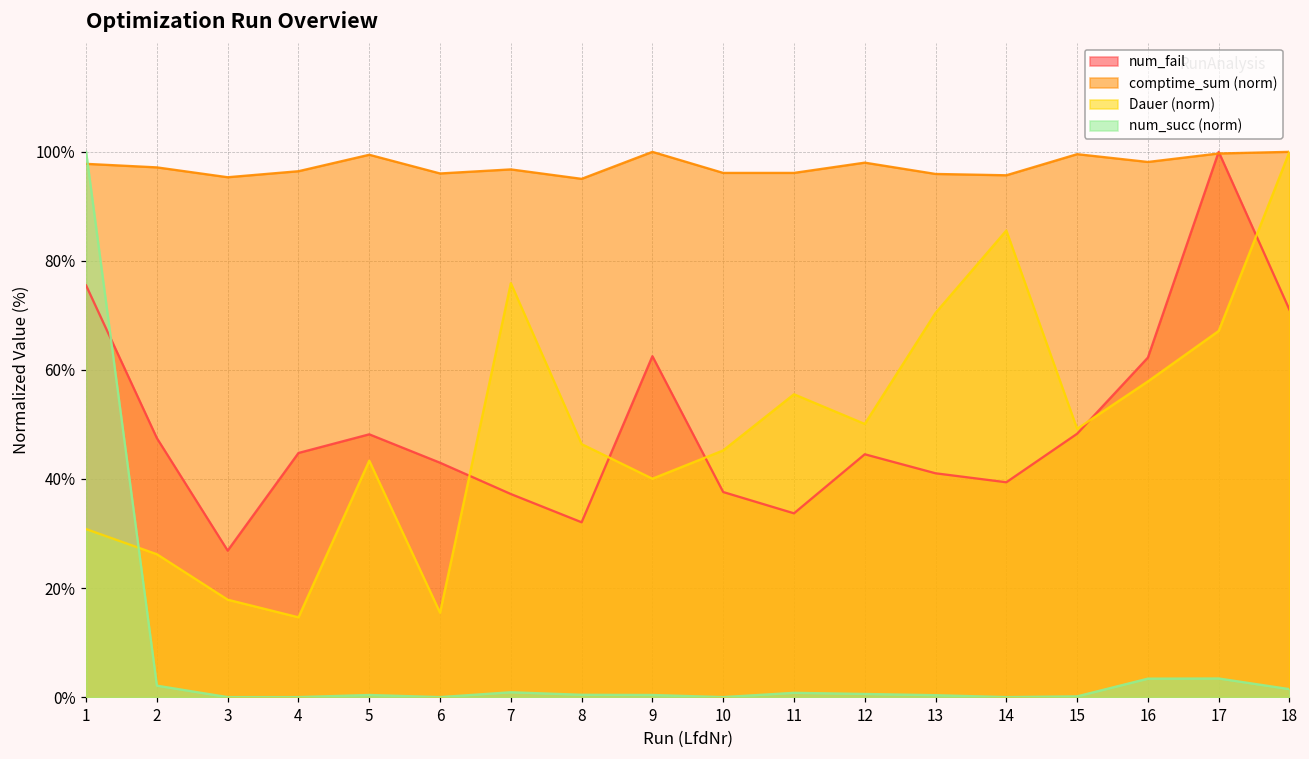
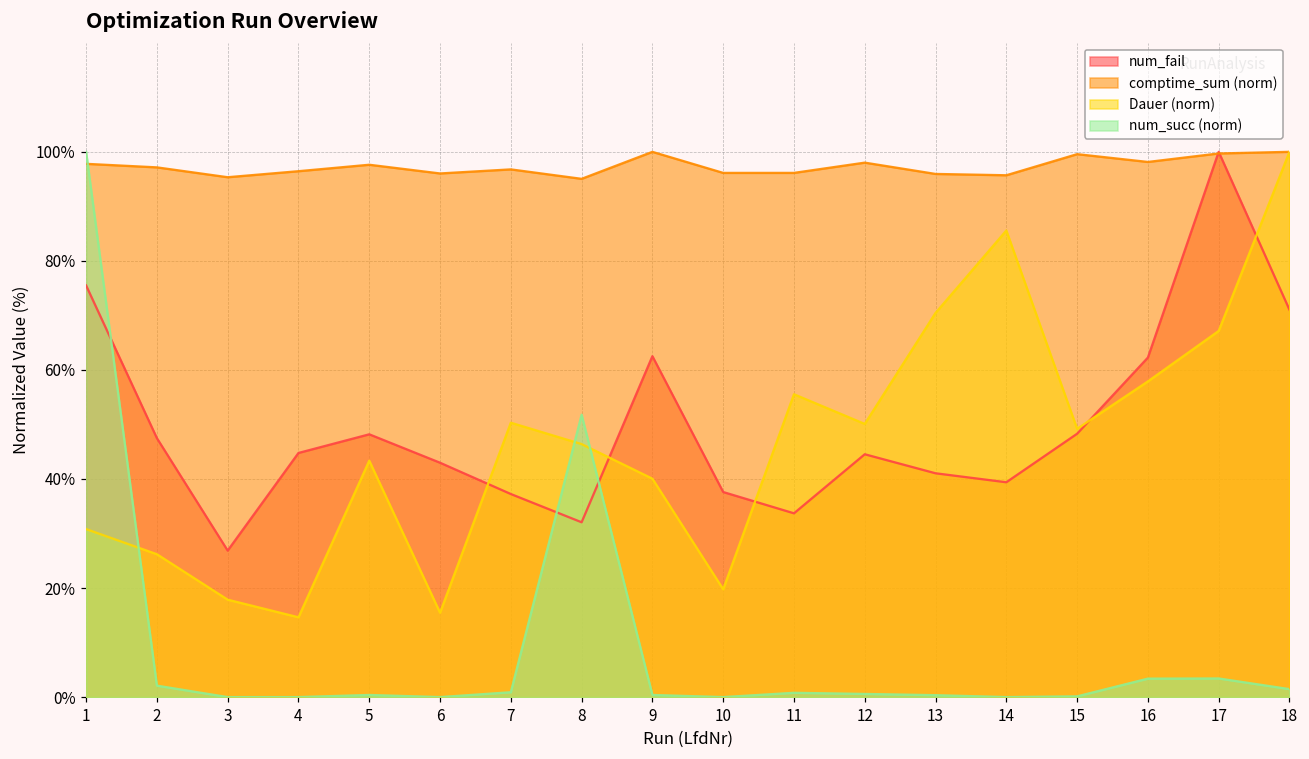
comptime_sum (norm), 5: 99% -> 98%
Dauer (norm), 7: 76% -> 50%
num_succ (norm), 8: 0% -> 52%
Dauer (norm), 10: 45% -> 20%
